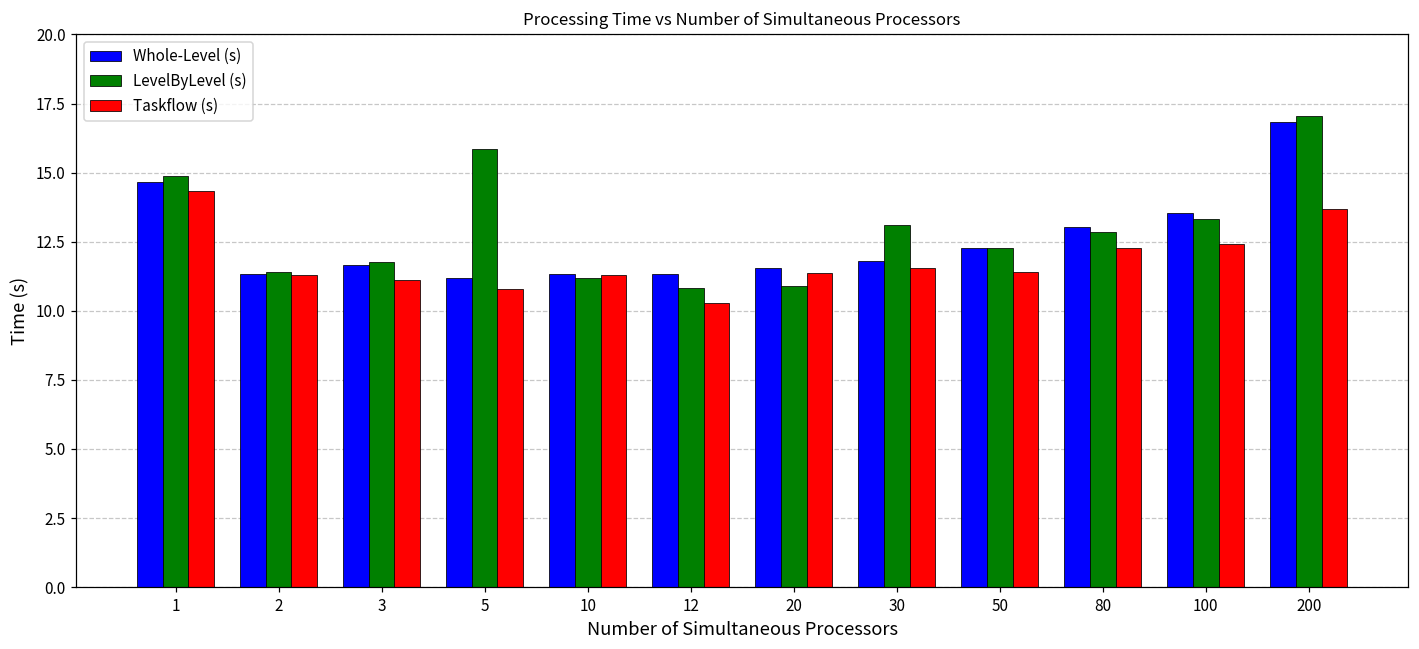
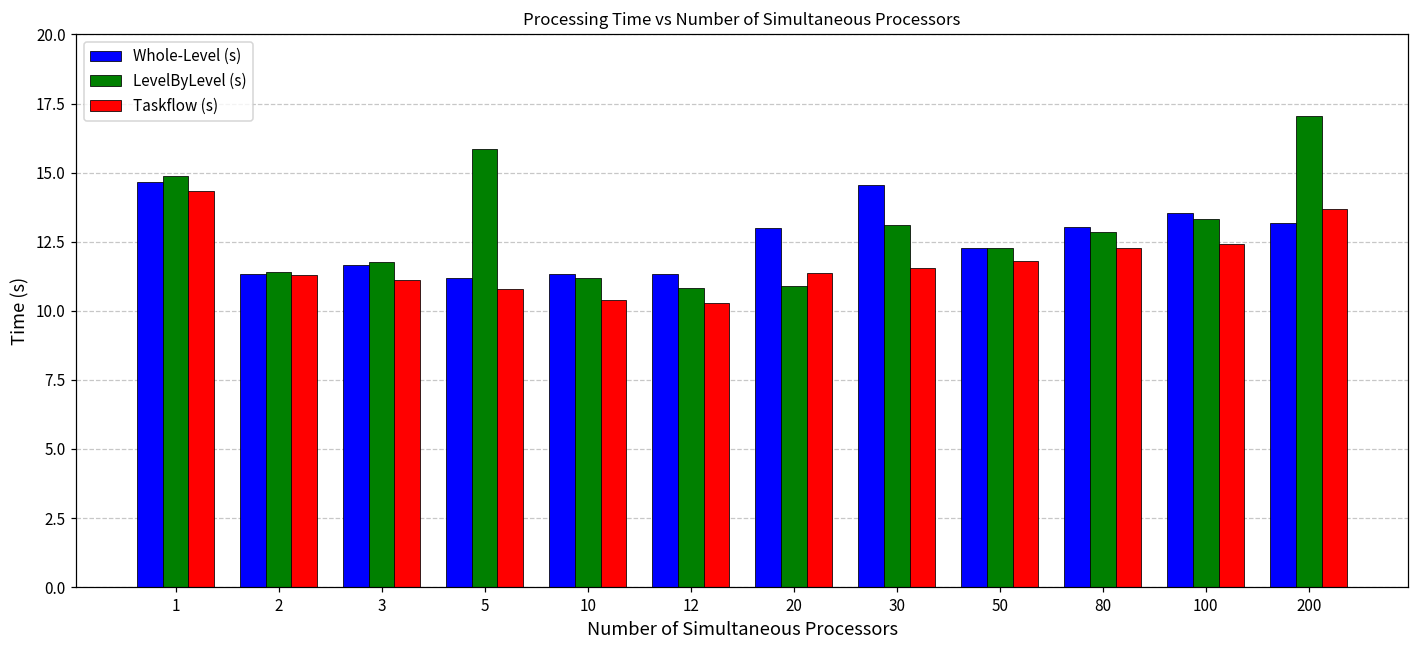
Taskflow (s), 10: 11.3 -> 10.4
Whole-Level (s), 20: 11.6 -> 13.0
Whole-Level (s), 30: 11.8 -> 14.6
Taskflow (s), 50: 11.4 -> 11.8
Whole-Level (s), 200: 16.8 -> 13.2
